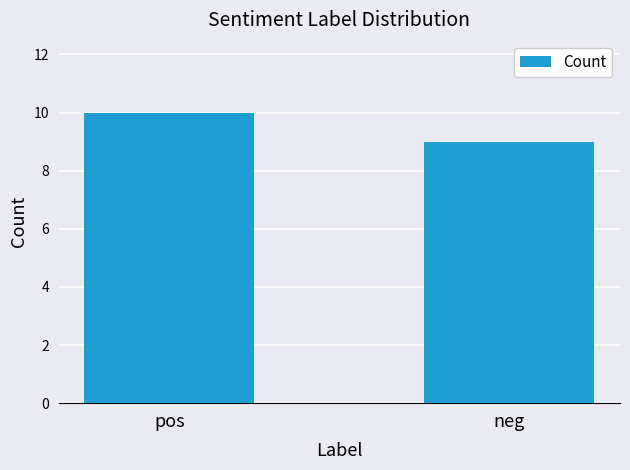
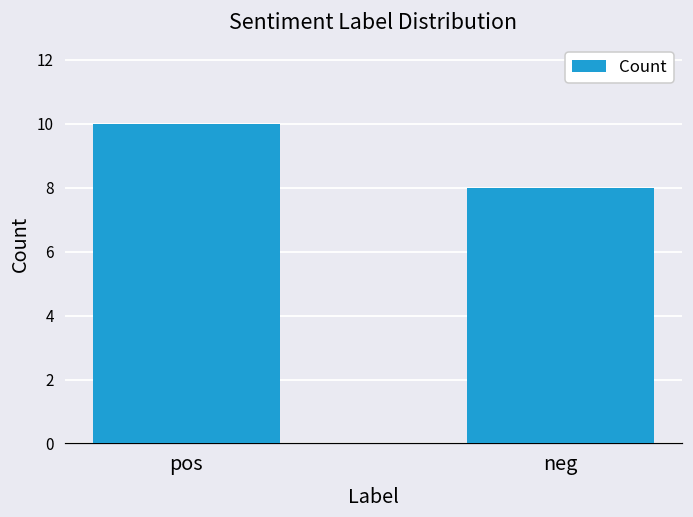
neg: 9 -> 8
